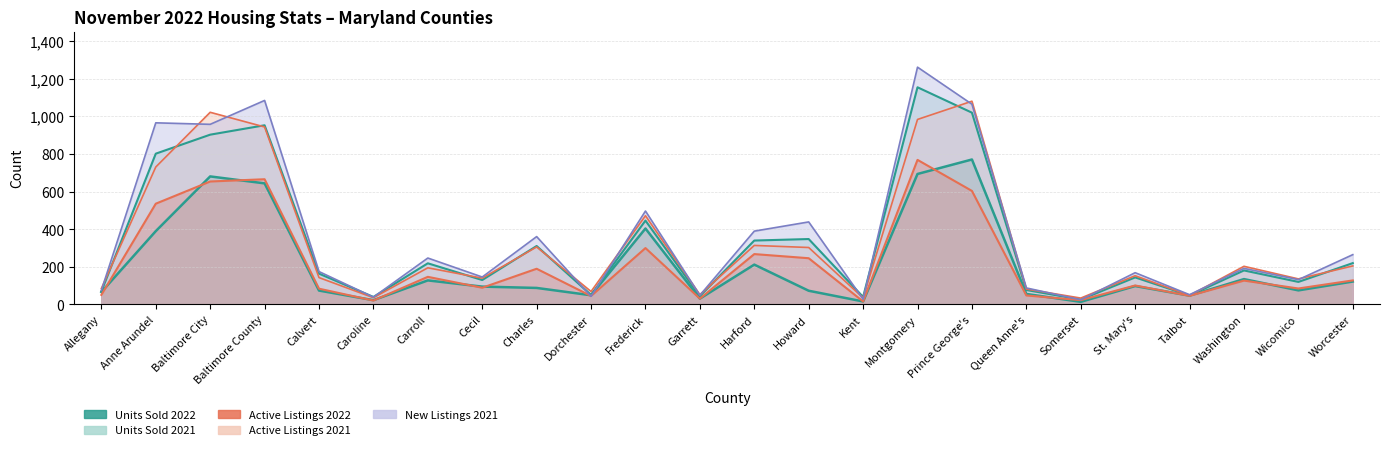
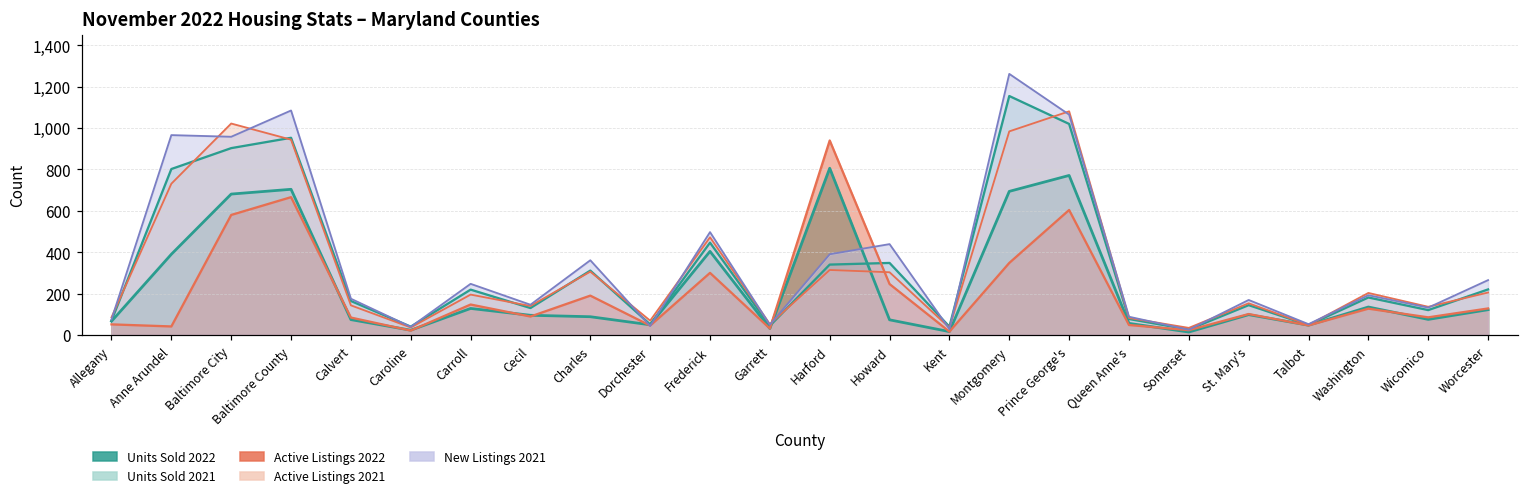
Active Listings 2022, Anne Arundel: 540 -> 40
Active Listings 2022, Baltimore City: 650 -> 580
Units Sold 2022, Baltimore County: 640 -> 700
Units Sold 2022, Harford: 210 -> 810
Active Listings 2022, Harford: 270 -> 940
Active Listings 2022, Montgomery: 770 -> 350
